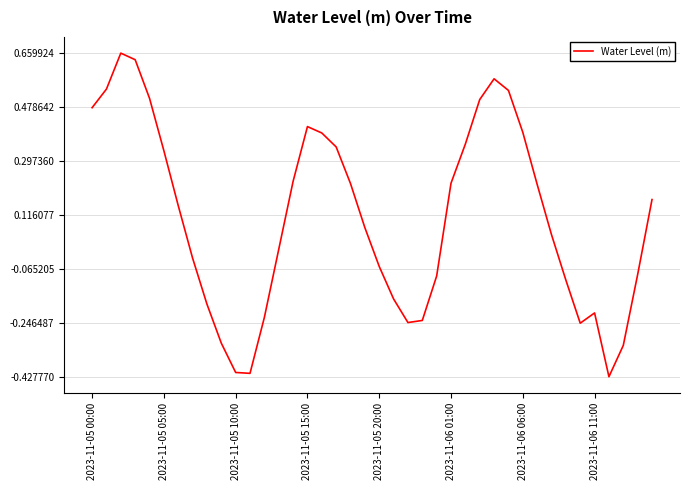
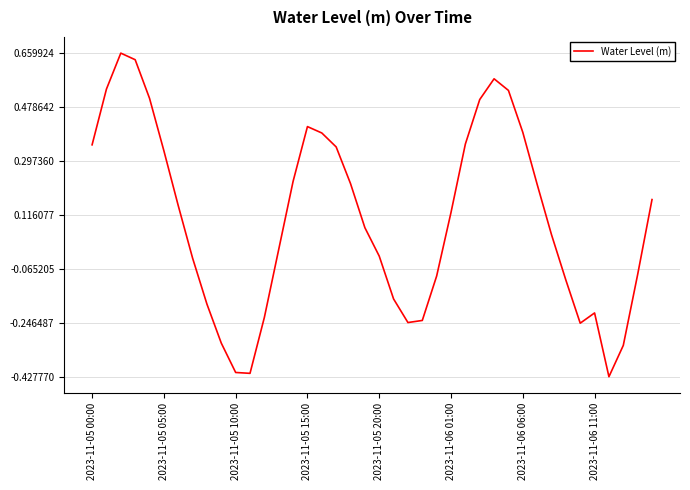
2023-11-05 00:00: 0.48 -> 0.35
2023-11-05 20:00: -0.06 -> -0.02
2023-11-06 01:00: 0.22 -> 0.12
